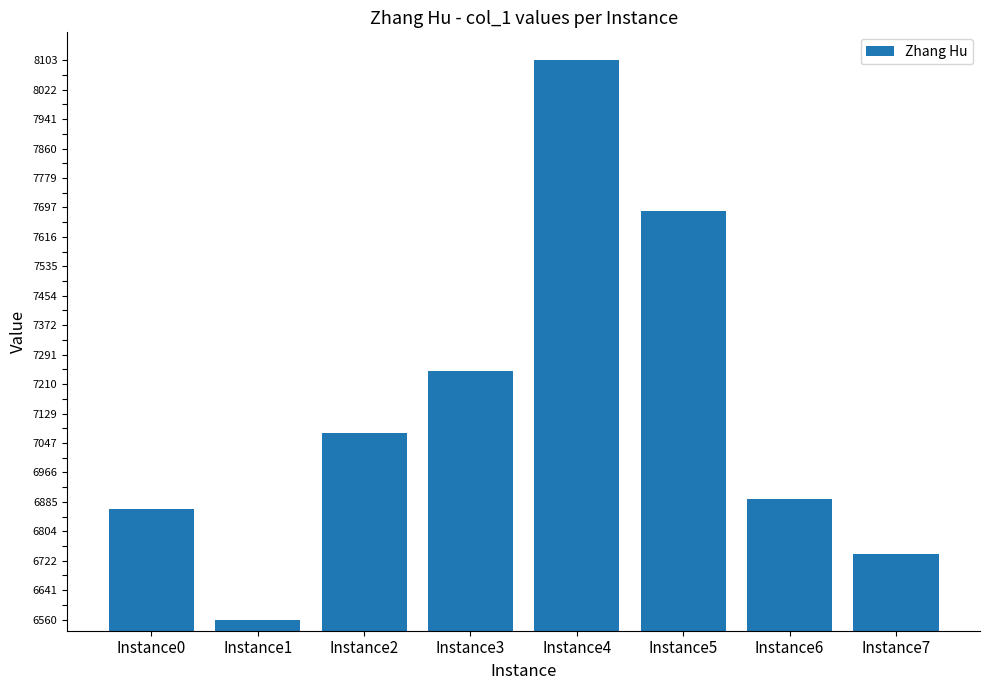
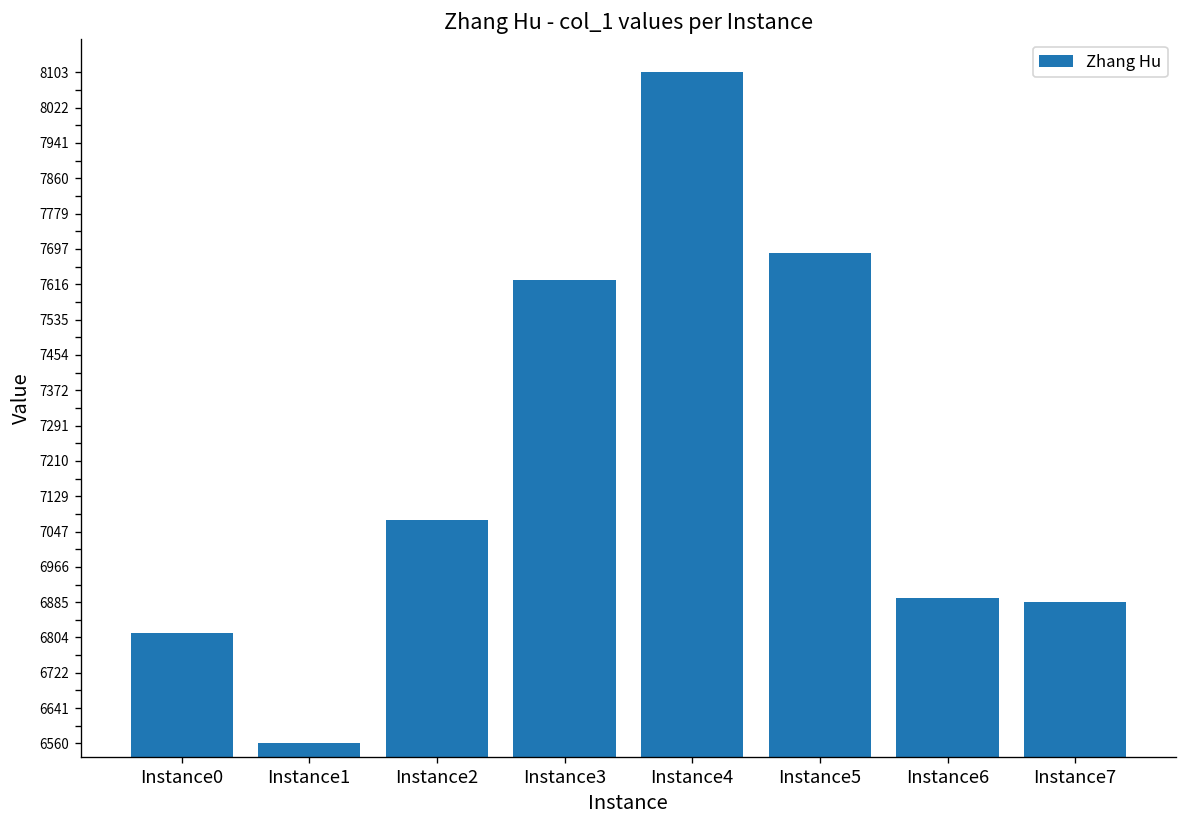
Instance0: 6870 -> 6810
Instance3: 7250 -> 7630
Instance7: 6740 -> 6880
